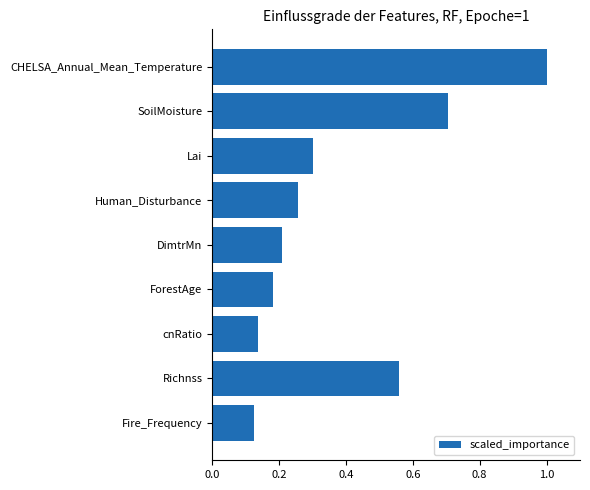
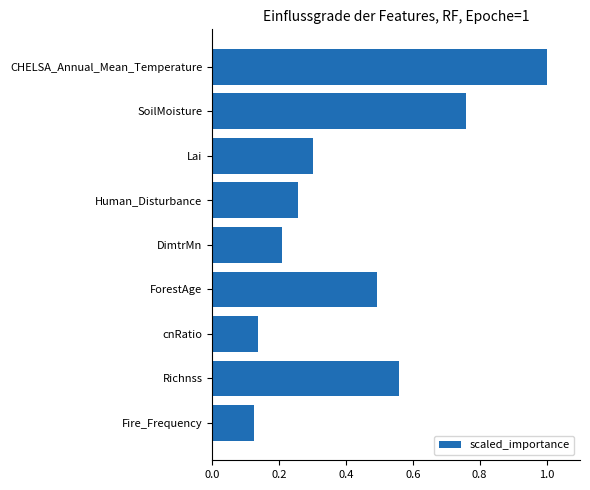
SoilMoisture: 0.70 -> 0.76
ForestAge: 0.18 -> 0.49
